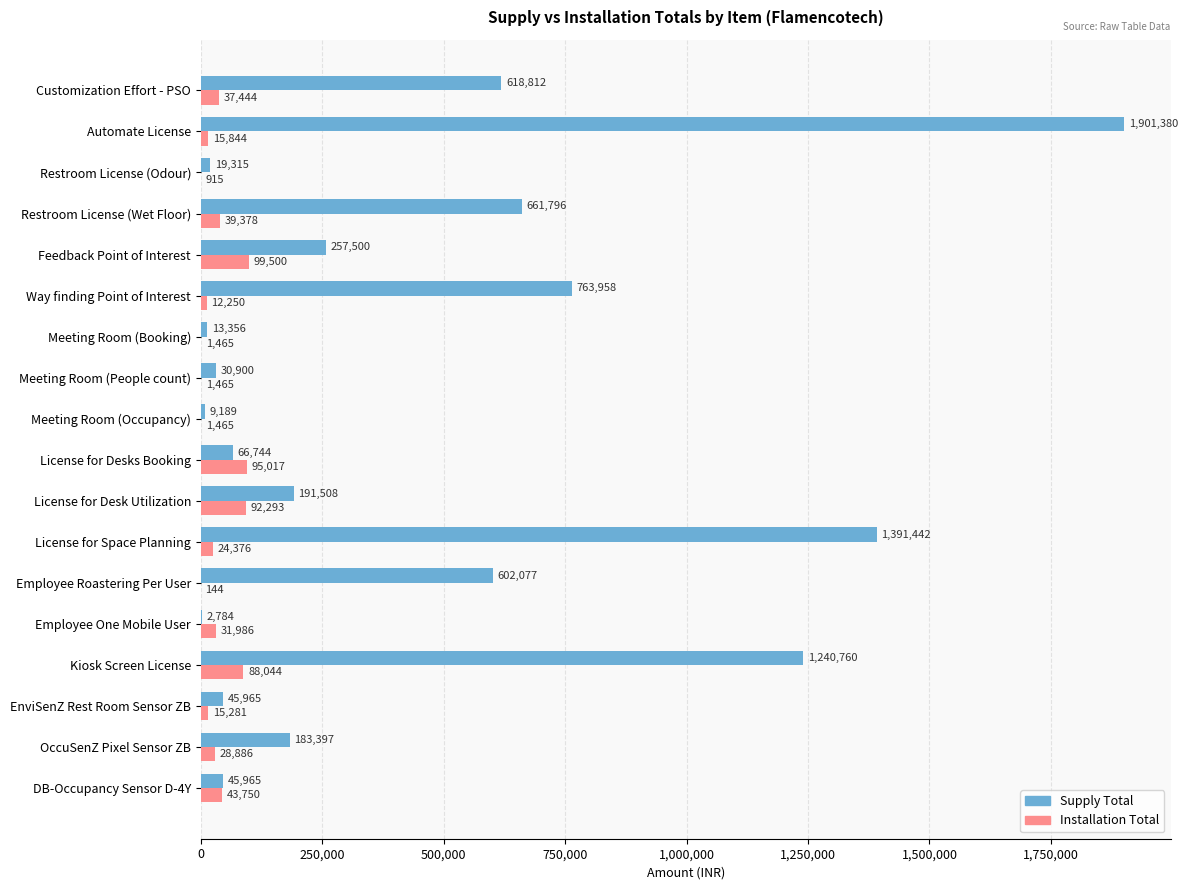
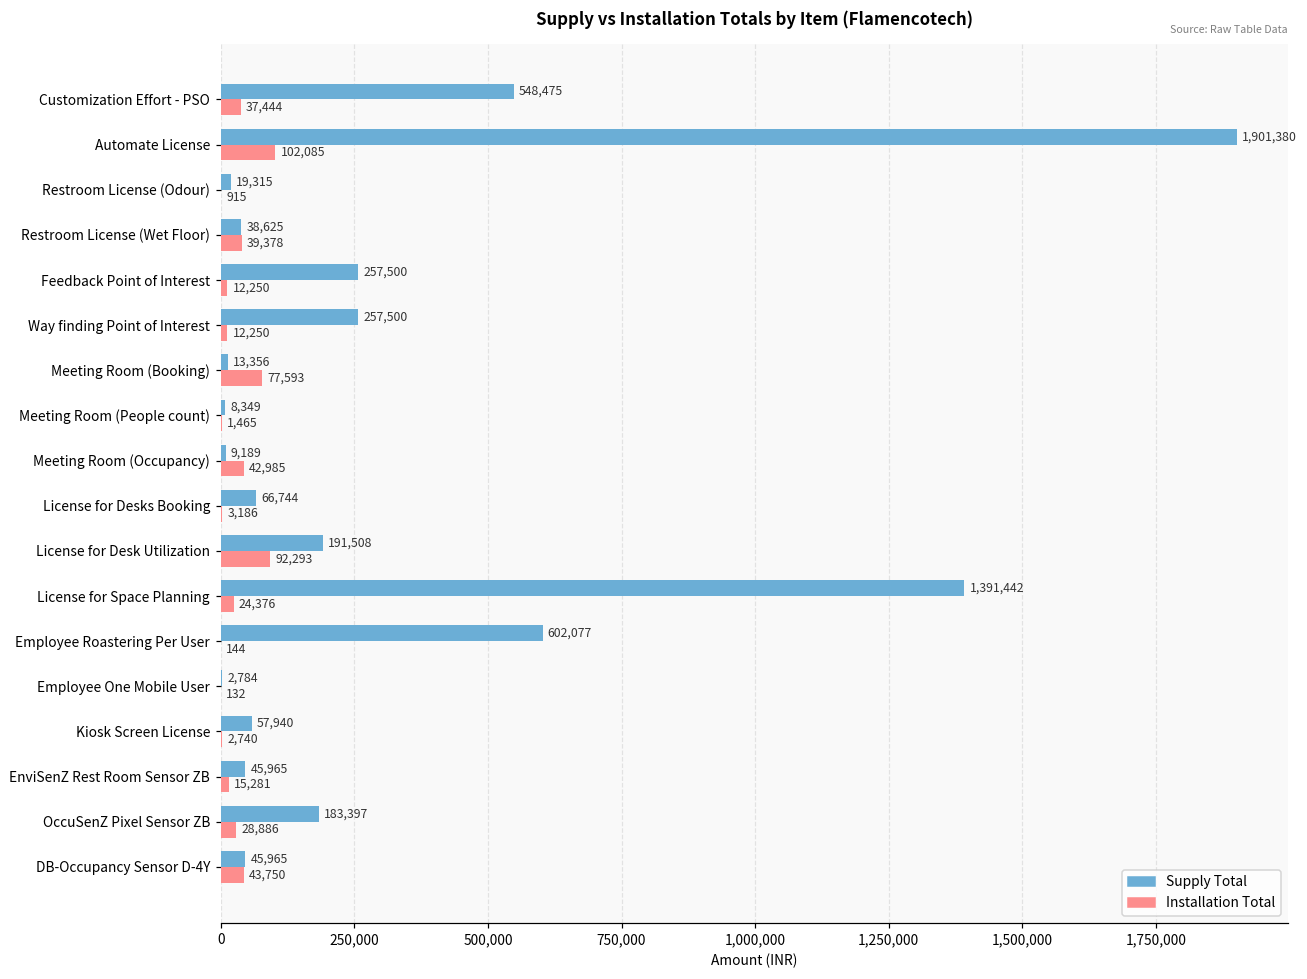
Supply Total, Customization Effort - PSO: 618,812 -> 548,475
Installation Total, Automate License: 15,844 -> 102,085
Supply Total, Restroom License (Wet Floor): 661,796 -> 38,625
Installation Total, Feedback Point of Interest: 99,500 -> 12,250
Supply Total, Way finding Point of Interest: 763,958 -> 257,500
Installation Total, Meeting Room (Booking): 1,465 -> 77,593
Supply Total, Meeting Room (People count): 30,900 -> 8,349
Installation Total, Meeting Room (Occupancy): 1,465 -> 42,985
Installation Total, License for Desks Booking: 95,017 -> 3,186
Installation Total, Employee One Mobile User: 31,986 -> 132
Supply Total, Kiosk Screen License: 1,240,760 -> 57,940
Installation Total, Kiosk Screen License: 88,044 -> 2,740
